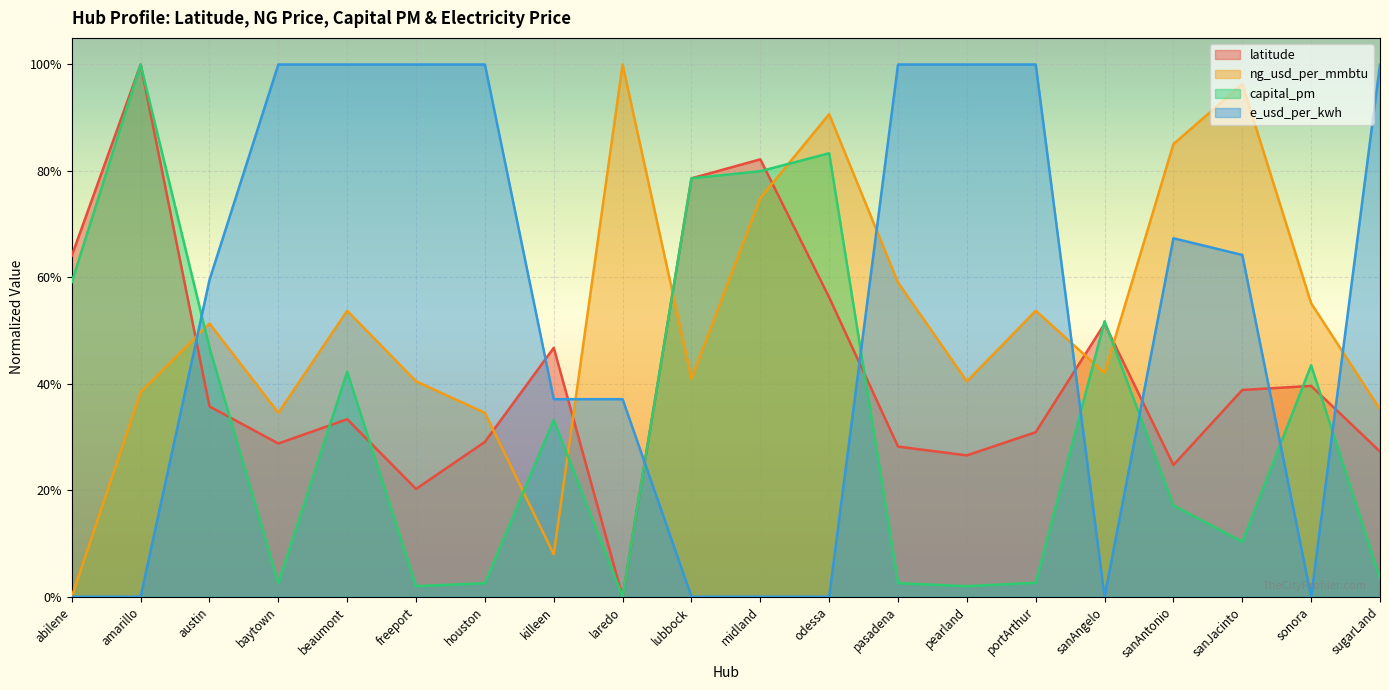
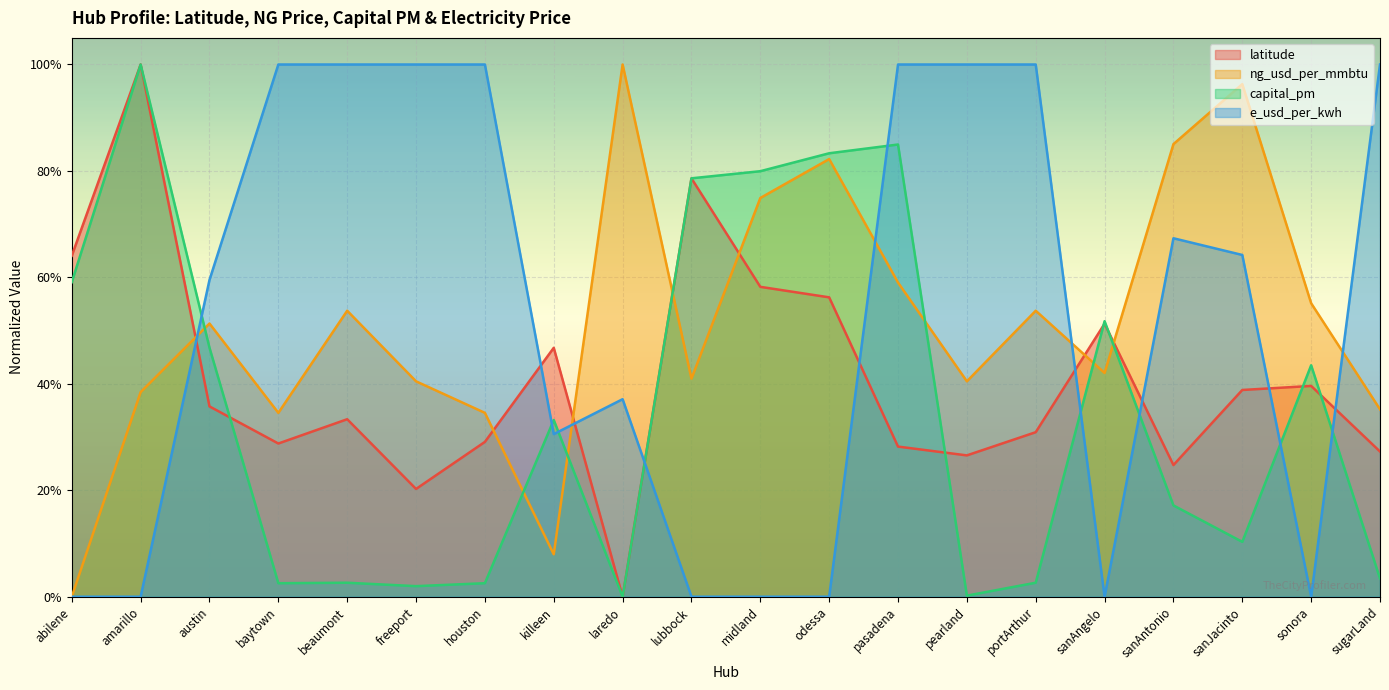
capital_pm, beaumont: 42% -> 3%
e_usd_per_kwh, killeen: 37% -> 31%
latitude, midland: 82% -> 58%
ng_usd_per_mmbtu, odessa: 91% -> 82%
capital_pm, pasadena: 3% -> 85%
capital_pm, pearland: 2% -> 0%
